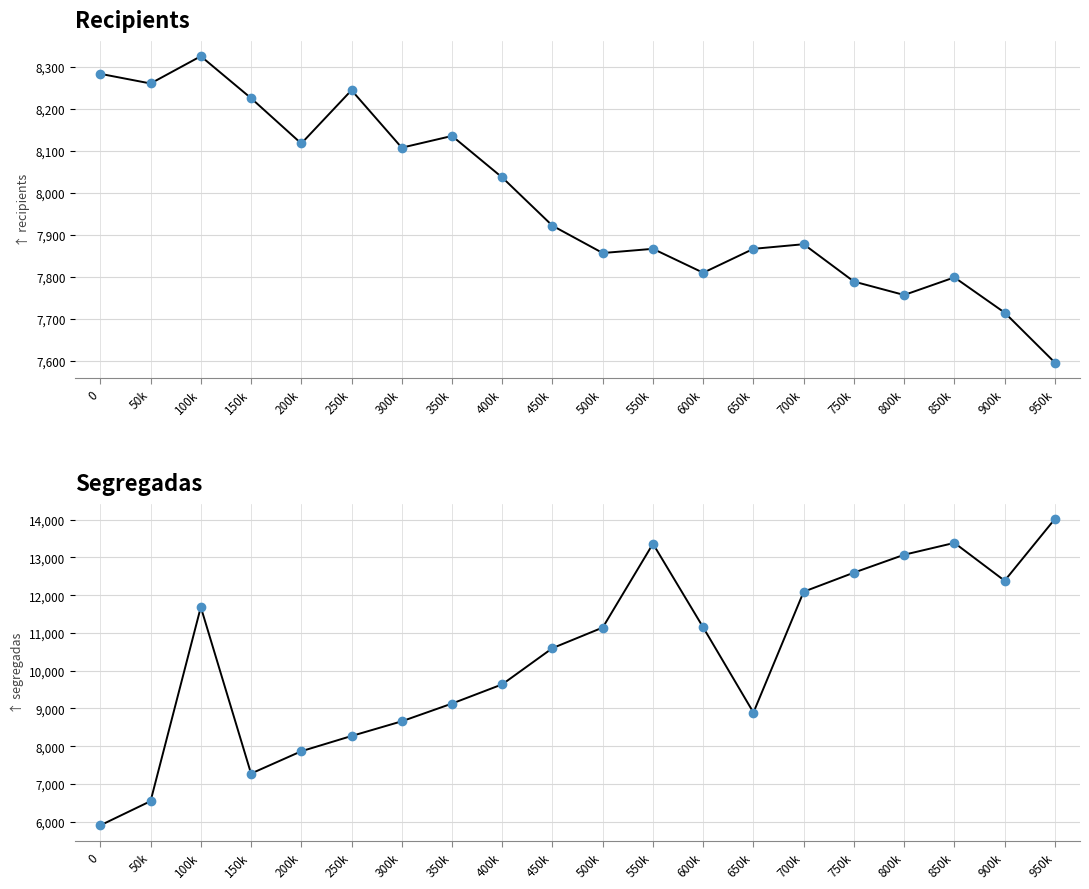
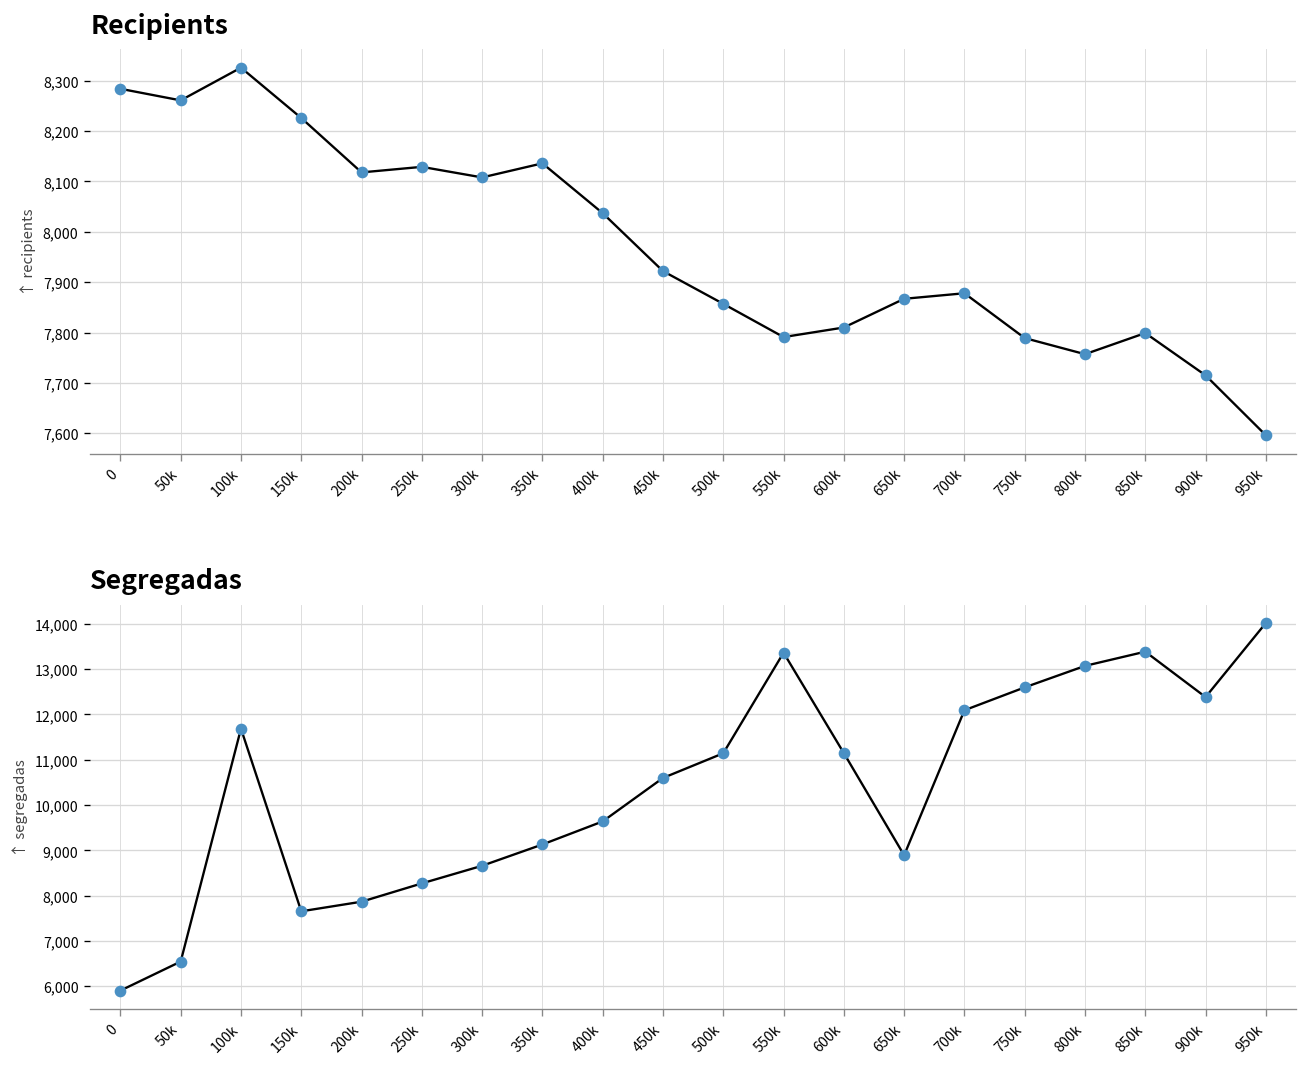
Recipients, 250k: 8,250 -> 8,130
Recipients, 550k: 7,870 -> 7,790
Segregadas, 150k: 7,300 -> 7,700
